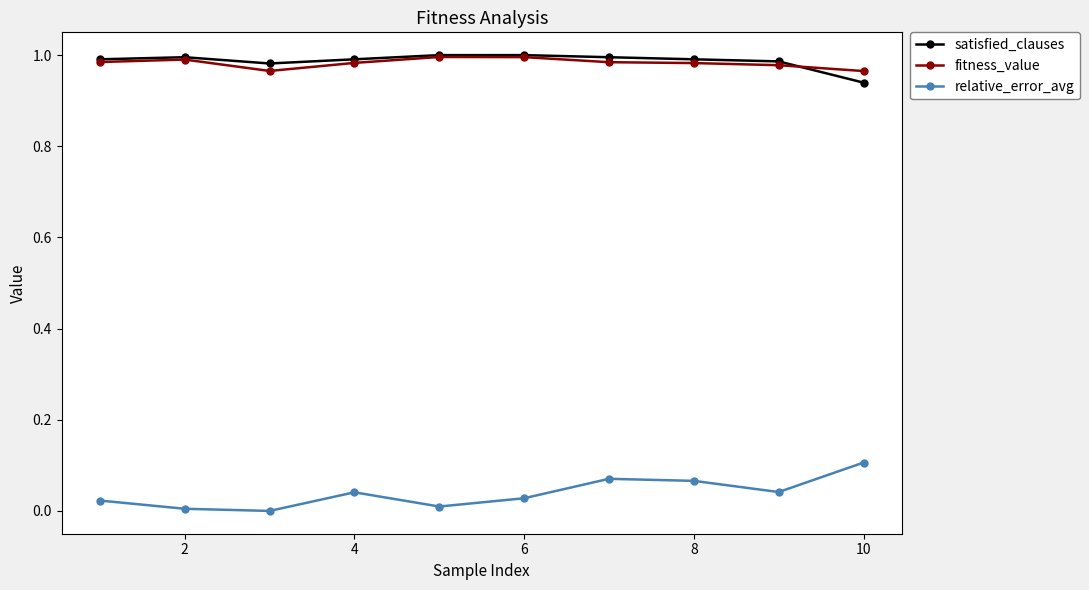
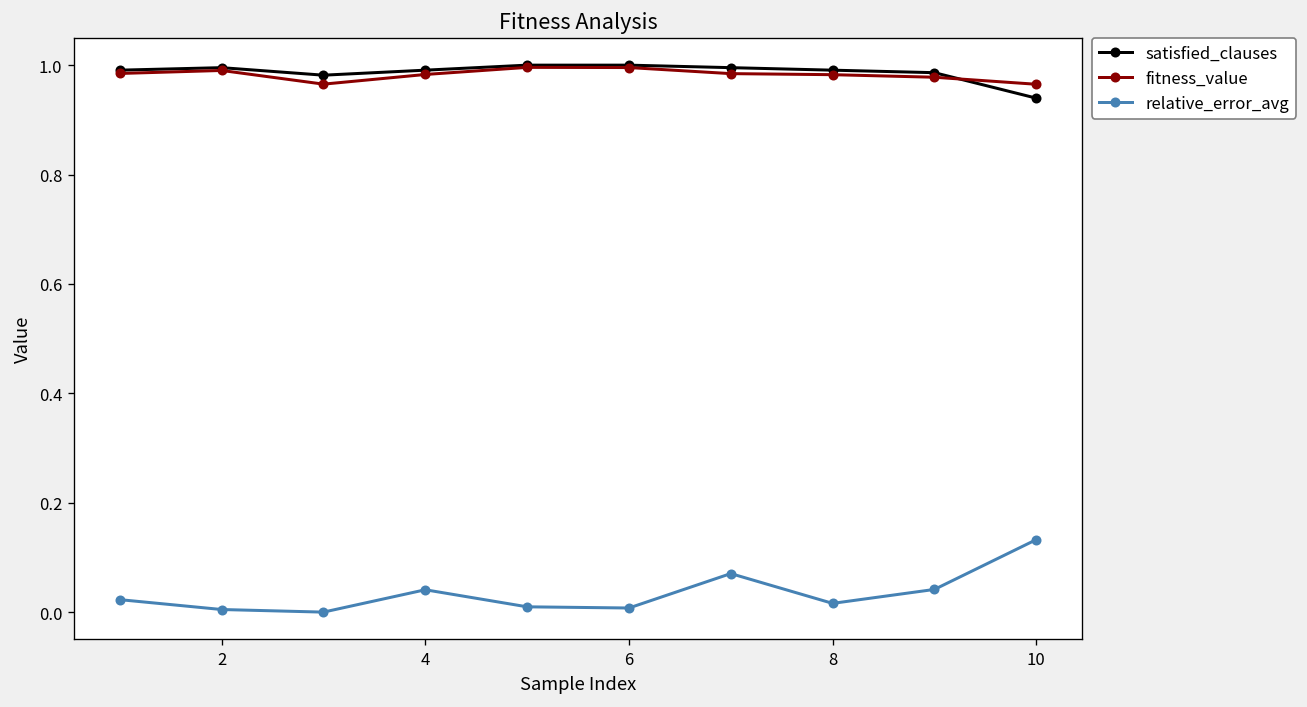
relative_error_avg, 6: 0.03 -> 0.01
relative_error_avg, 8: 0.07 -> 0.02
relative_error_avg, 10: 0.11 -> 0.13
